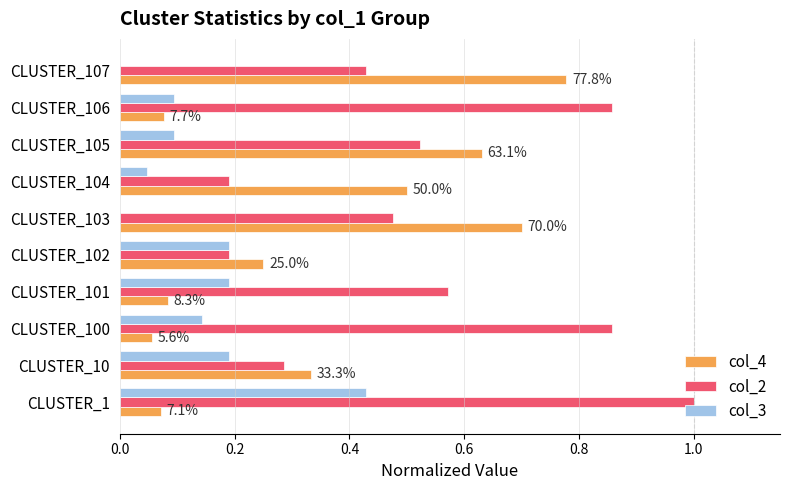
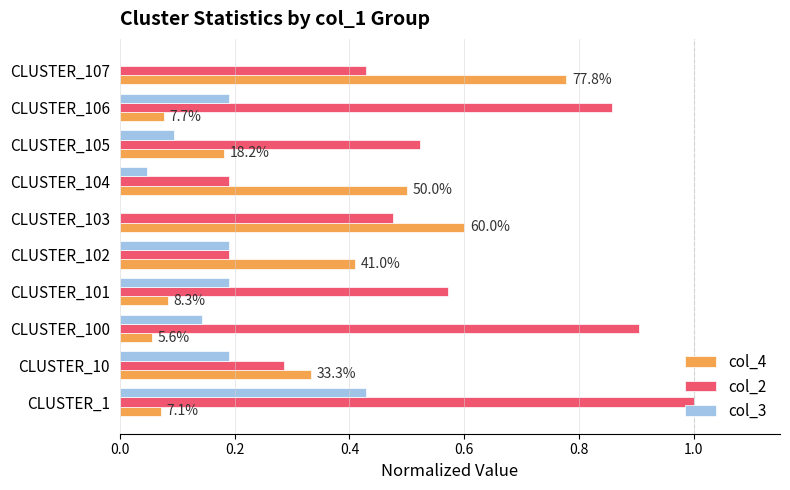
col_3, CLUSTER_106: 0.10 -> 0.19
col_4, CLUSTER_105: 63.1% -> 18.2%
col_4, CLUSTER_103: 70.0% -> 60.0%
col_4, CLUSTER_102: 25.0% -> 41.0%
col_2, CLUSTER_100: 0.86 -> 0.90
